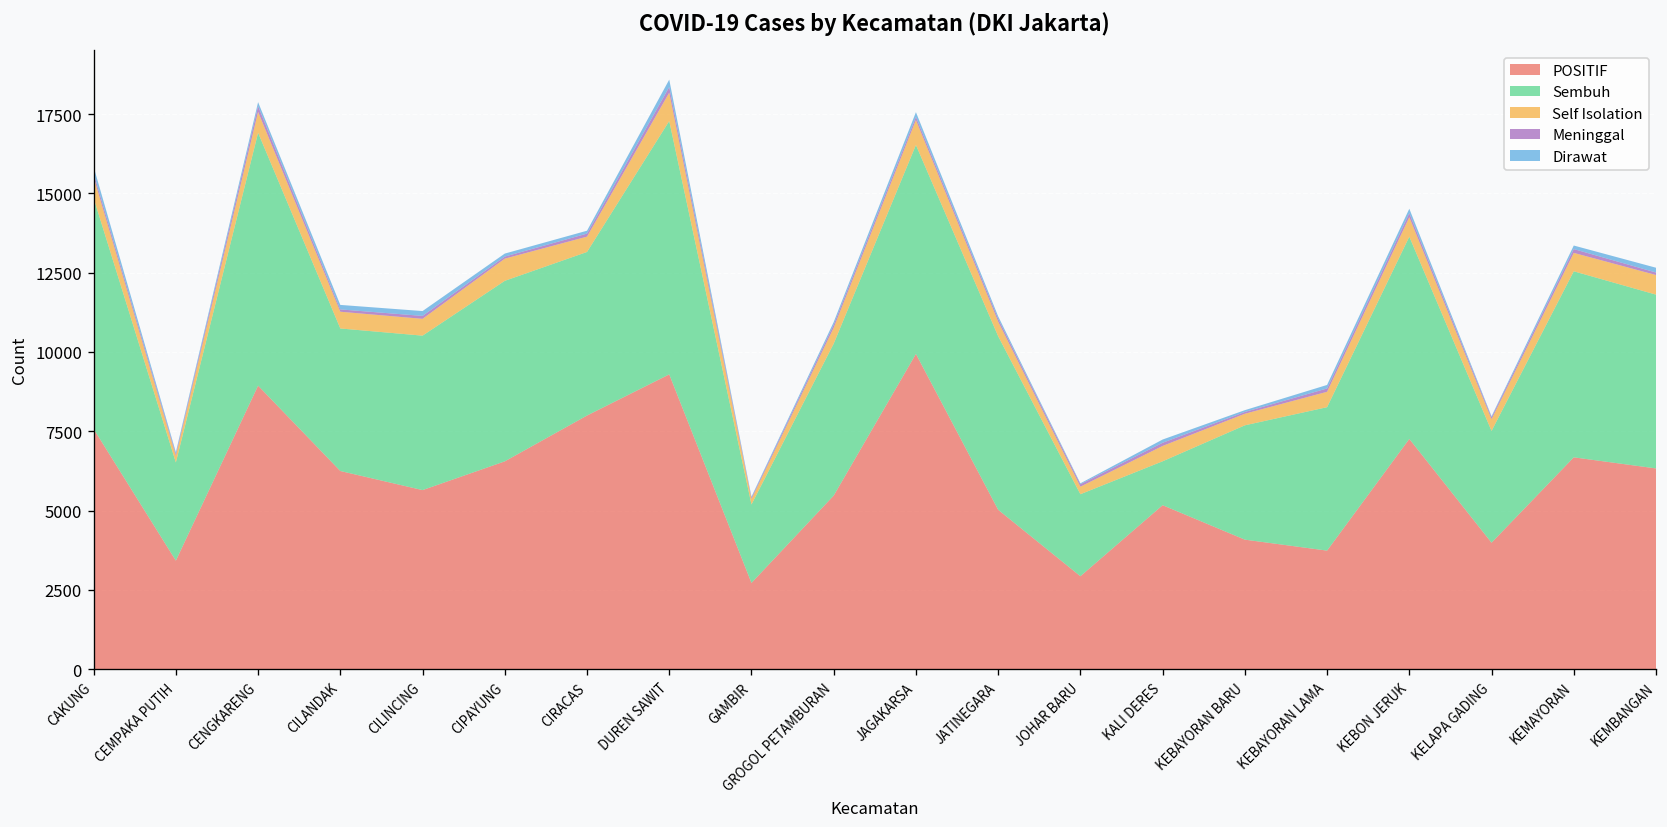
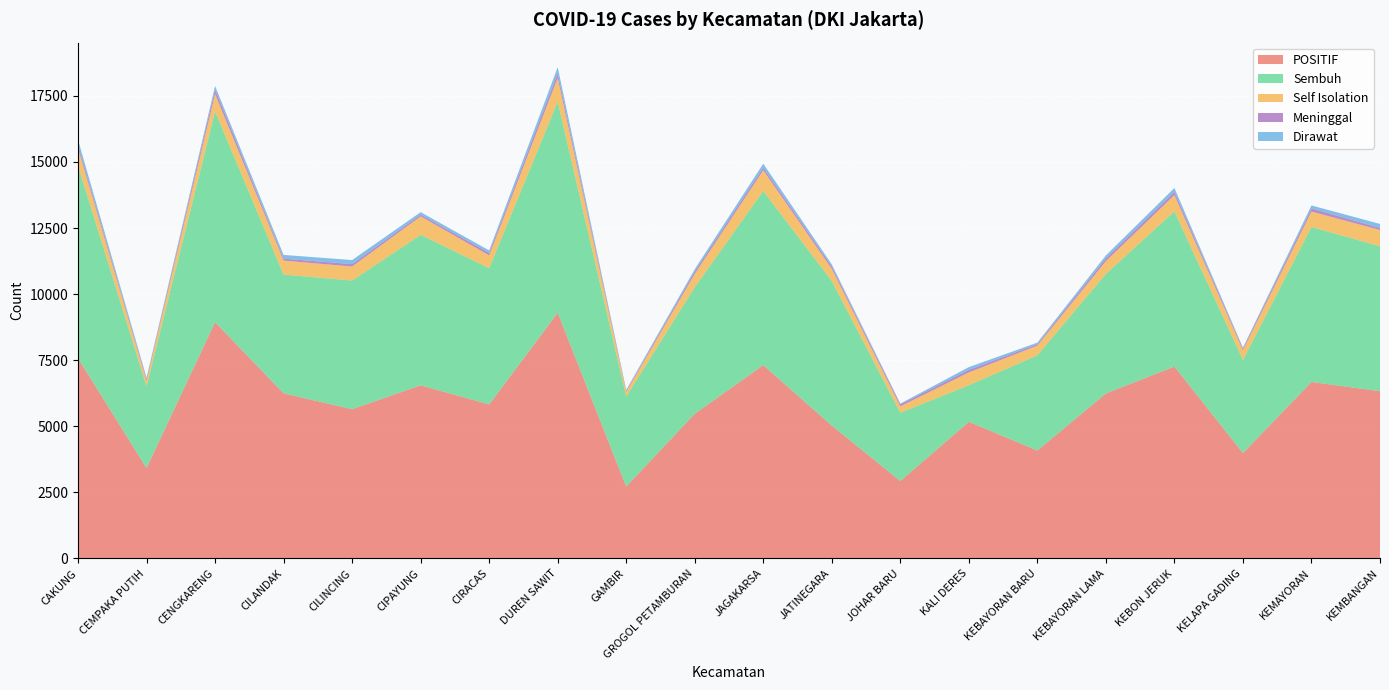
POSITIF, CIRACAS: 8000 -> 5800
Sembuh, GAMBIR: 2500 -> 3400
POSITIF, JAGAKARSA: 9900 -> 7300
POSITIF, KEBAYORAN LAMA: 3700 -> 6200
Sembuh, KEBON JERUK: 6400 -> 5900
